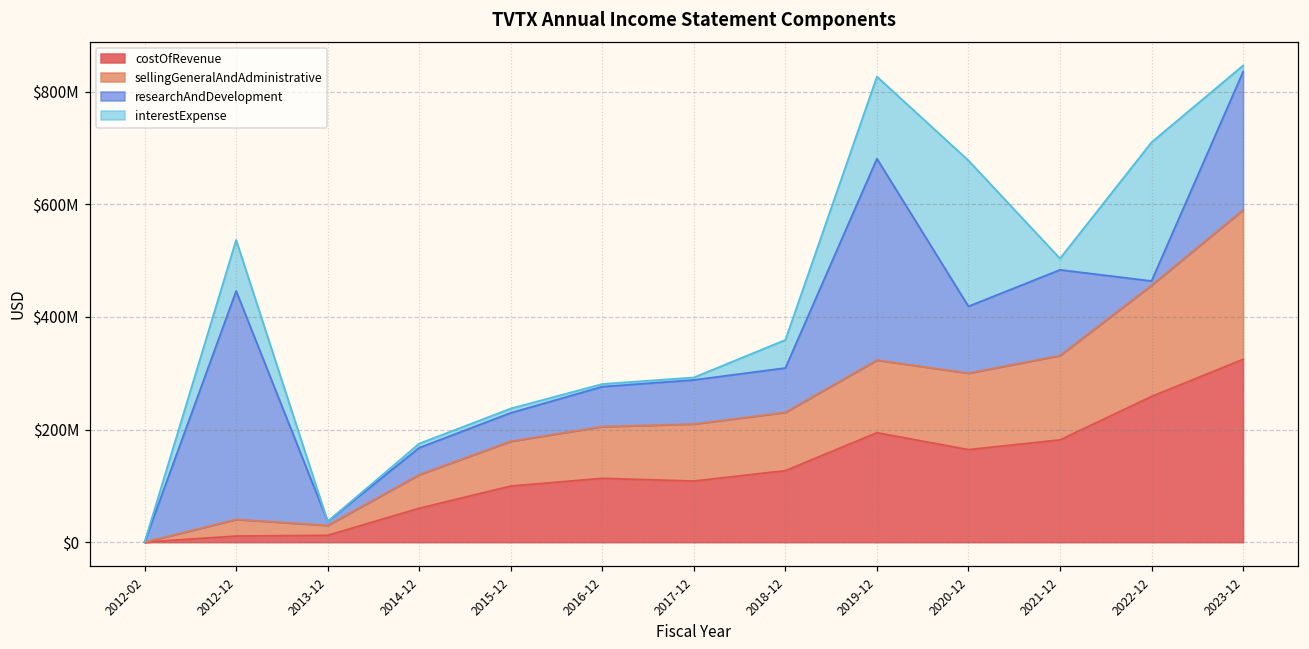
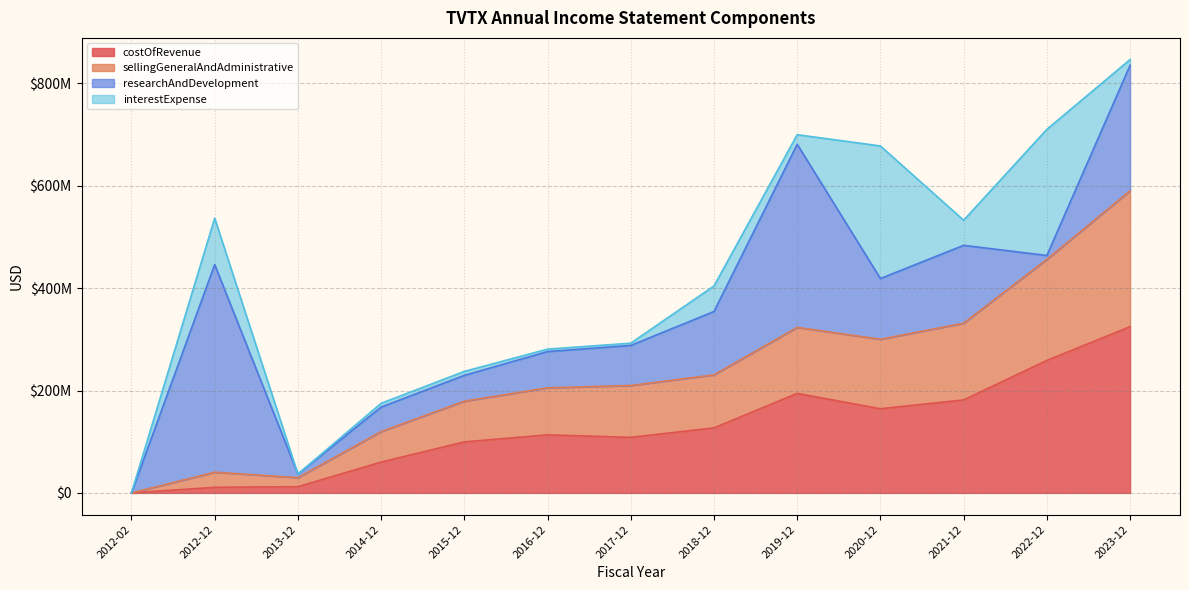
researchAndDevelopment, 2018-12: $80000000 -> $120000000
interestExpense, 2019-12: $150000000 -> $20000000
interestExpense, 2021-12: $20000000 -> $50000000
